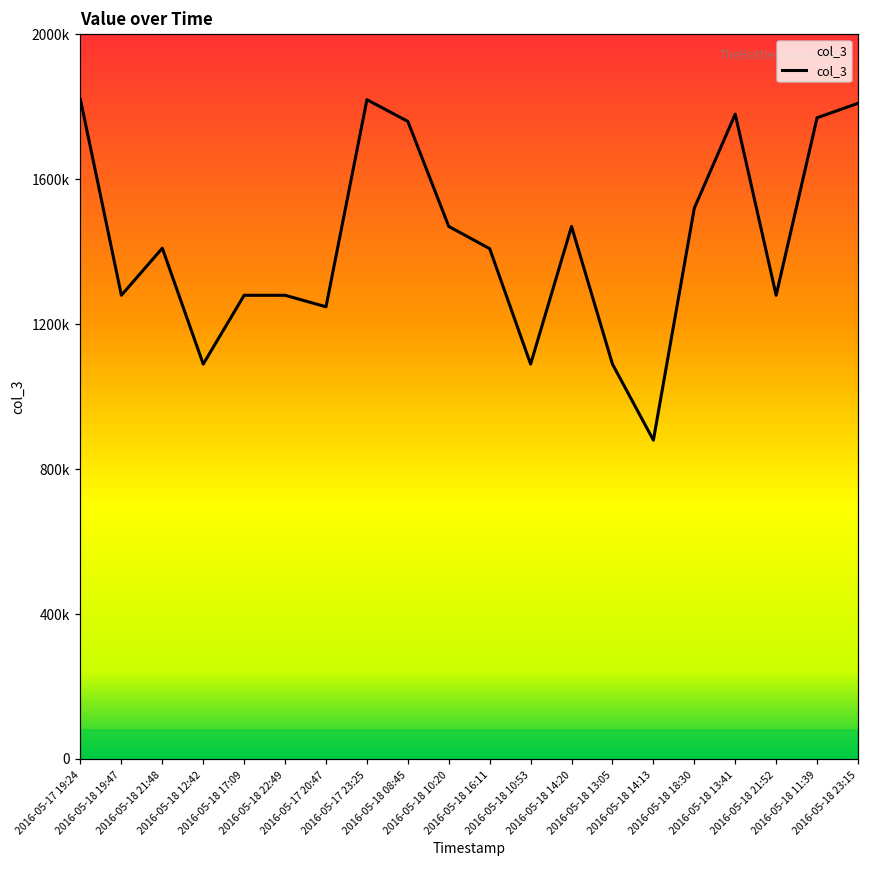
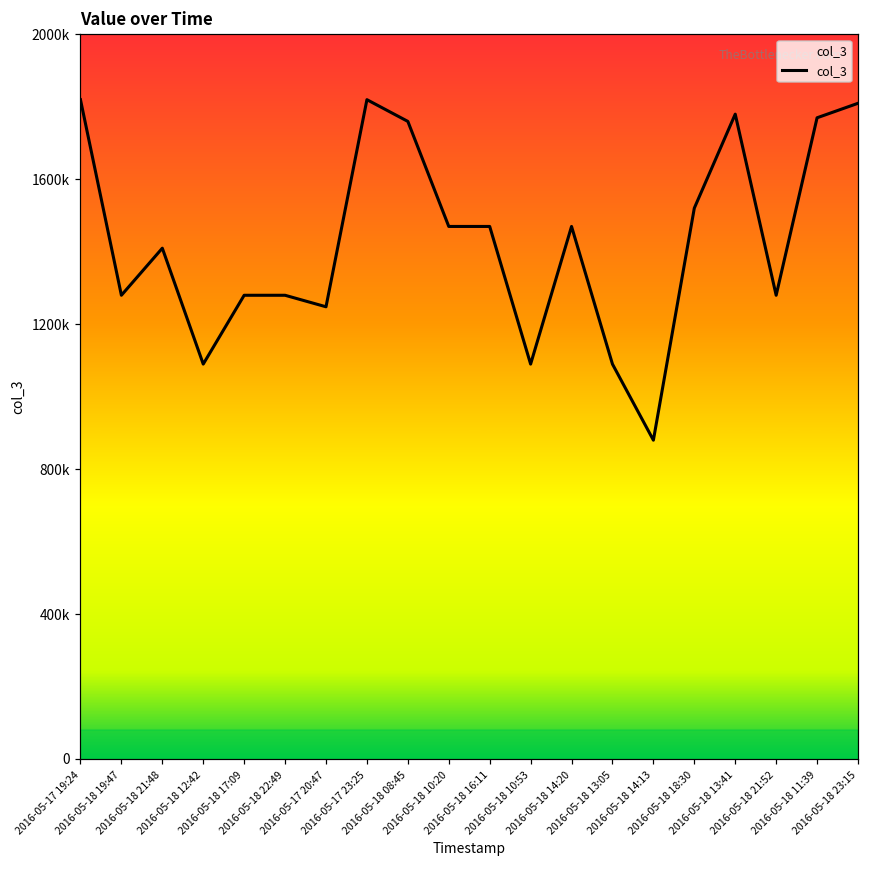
2016-05-18 16:11: 1410000 -> 1470000
